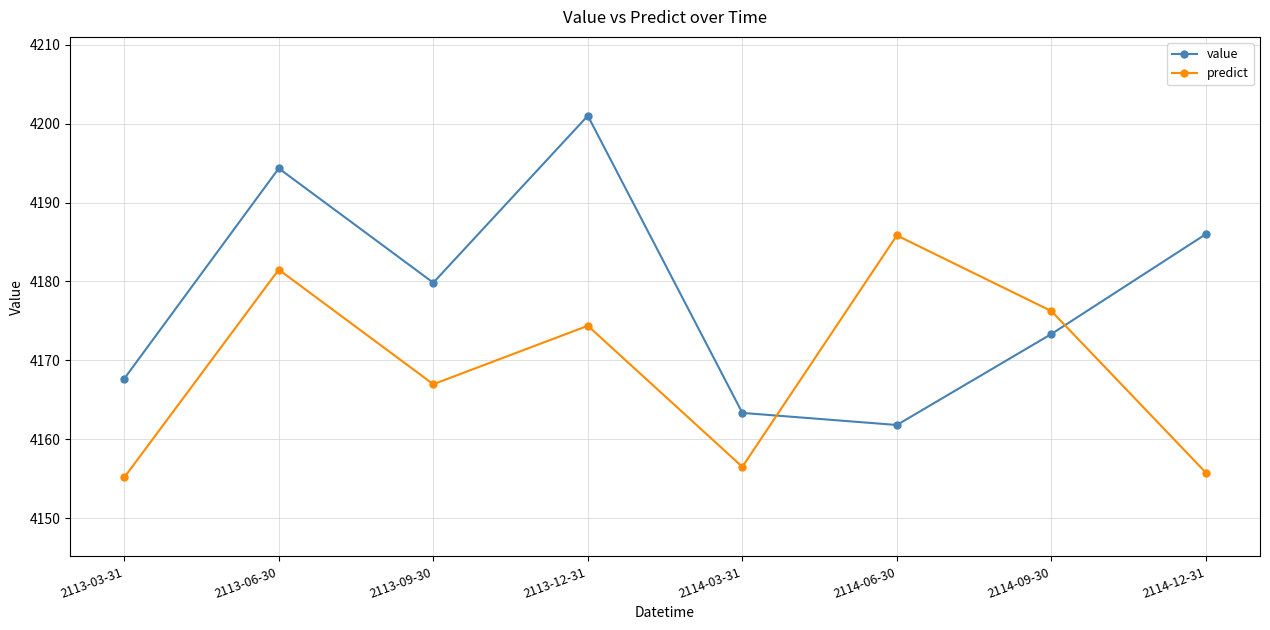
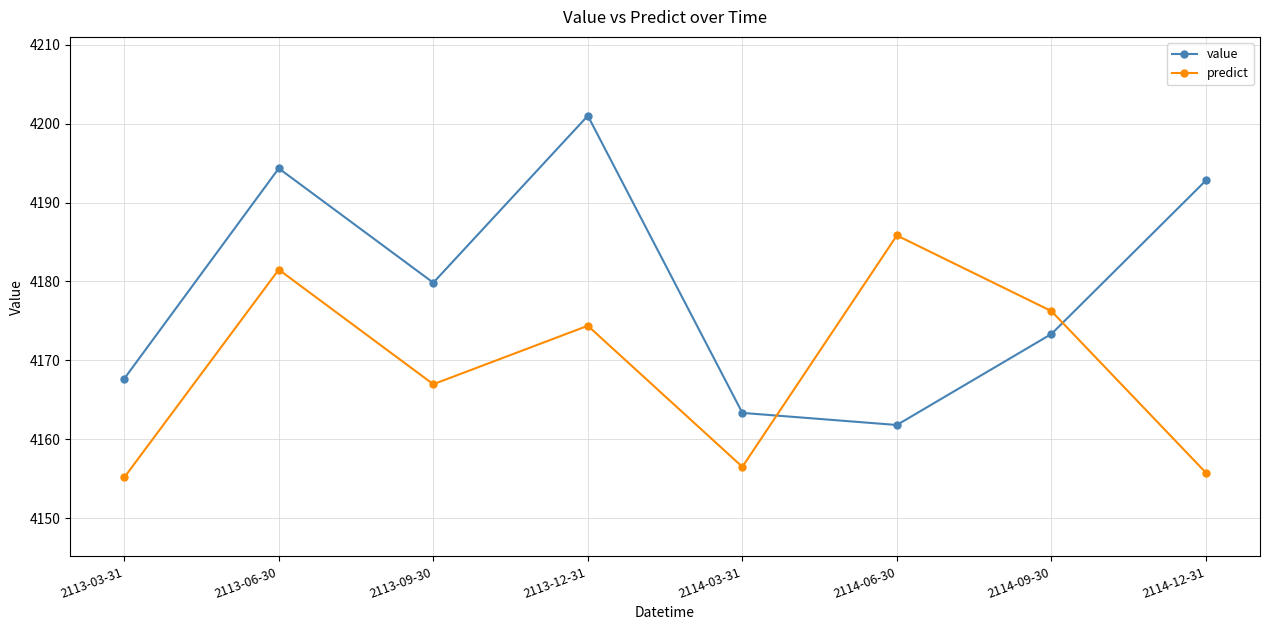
value, 2114-12-31: 4186 -> 4193
